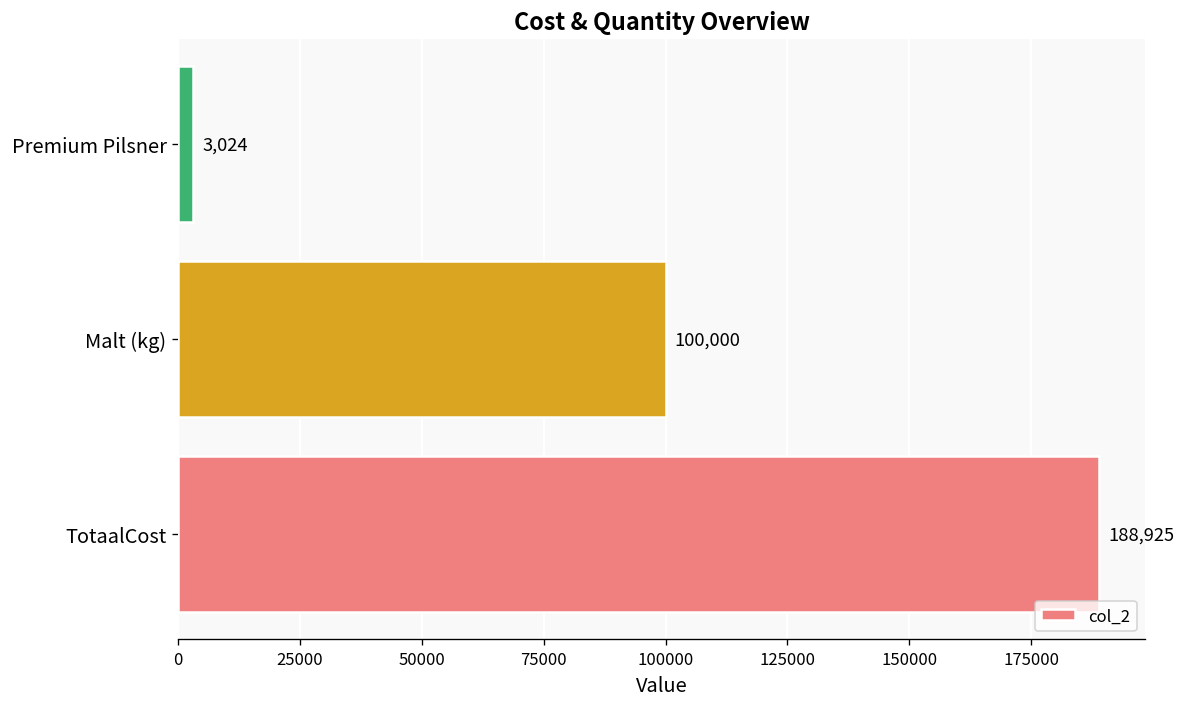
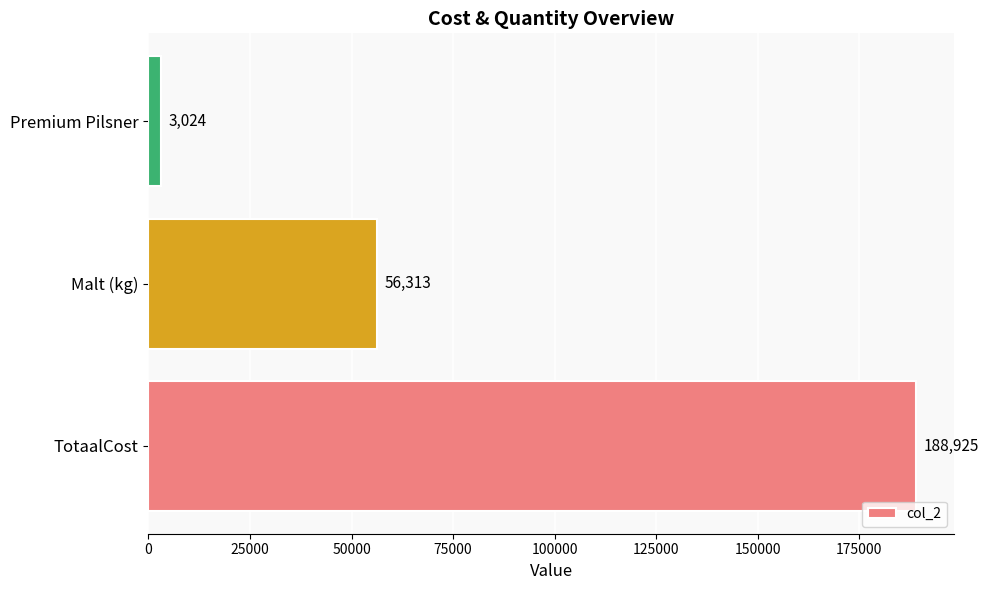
Malt (kg): 100,000 -> 56,313
